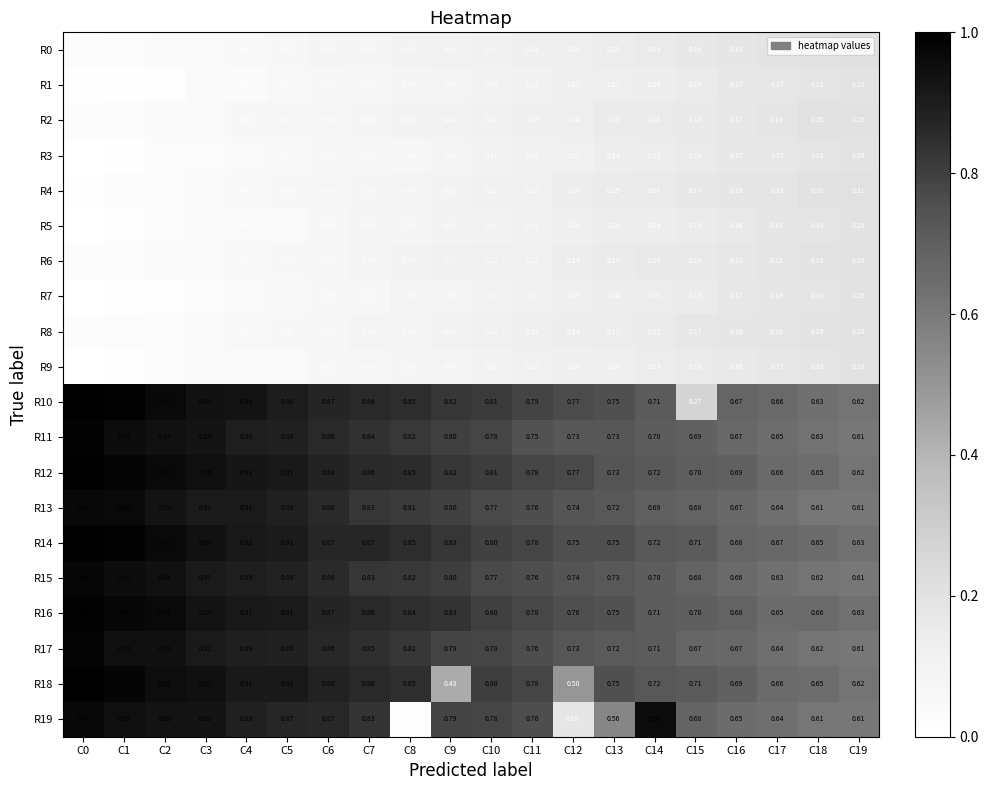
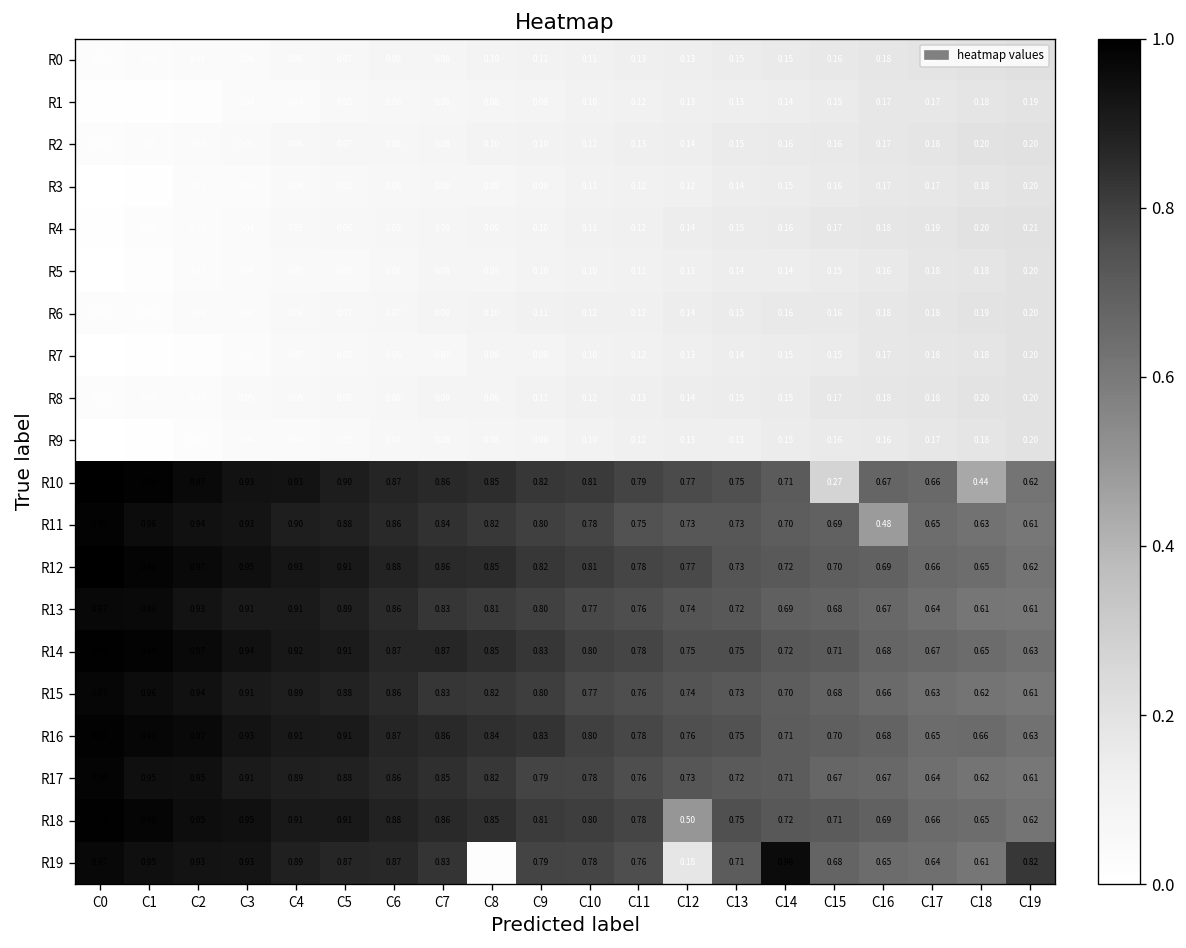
R10, C18: 0.63 -> 0.44
R11, C16: 0.67 -> 0.48
R18, C9: 0.43 -> 0.81
R19, C13: 0.56 -> 0.71
R19, C19: 0.61 -> 0.82
